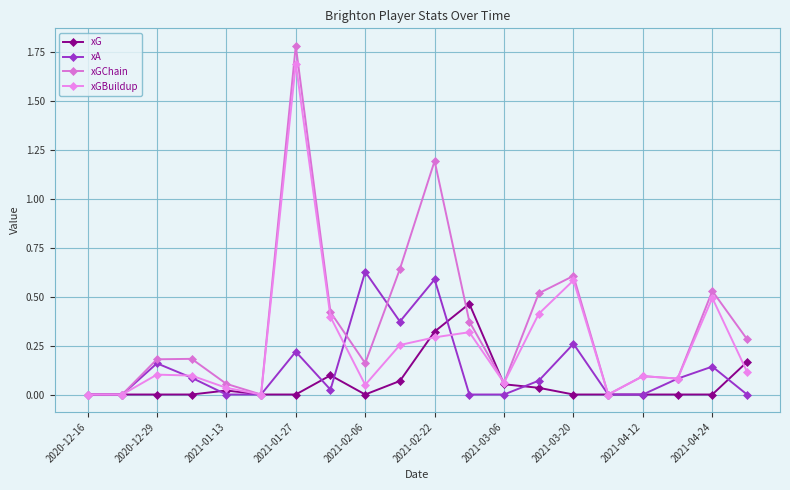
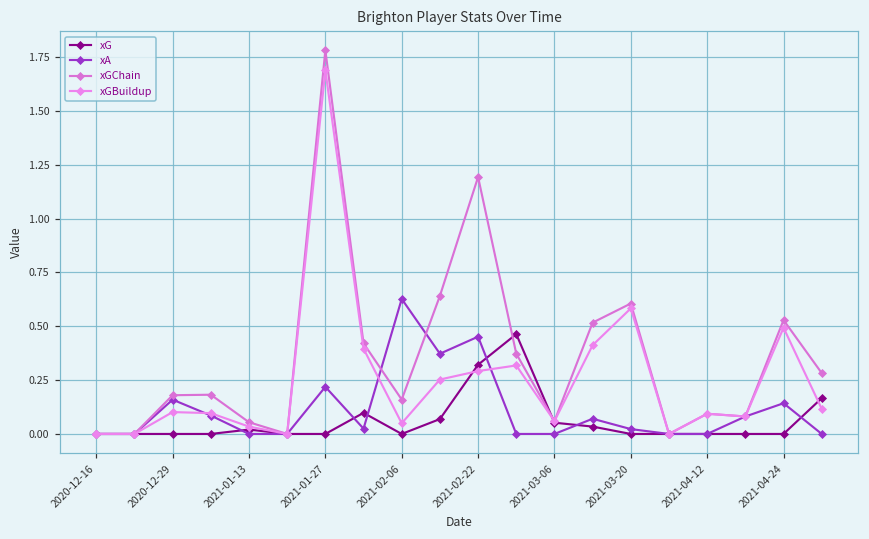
xA, 2021-02-22: 0.59 -> 0.45
xA, 2021-03-20: 0.26 -> 0.02
